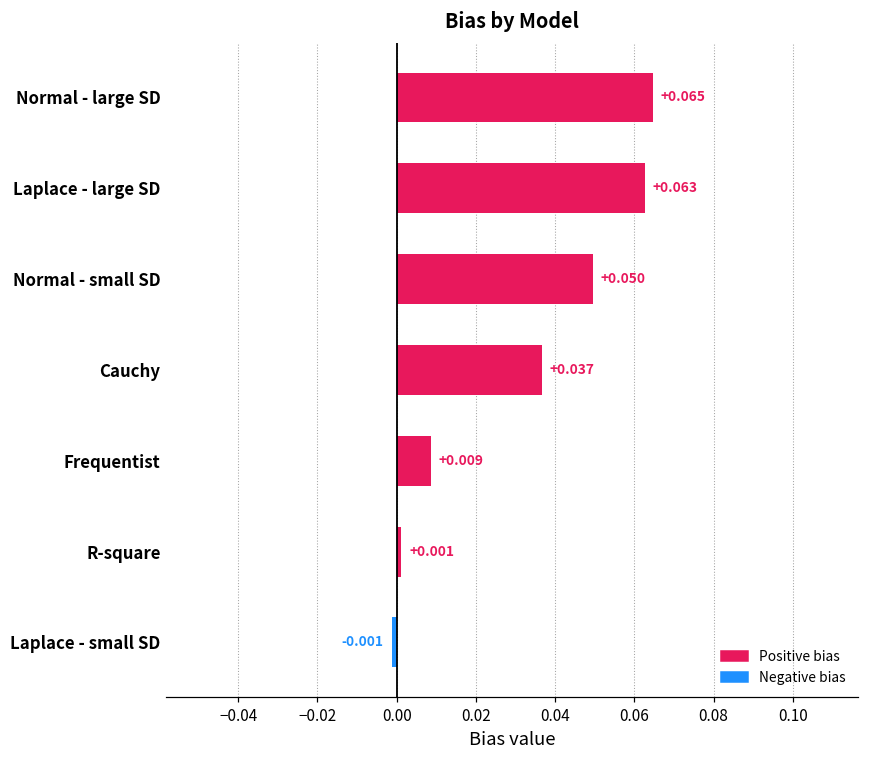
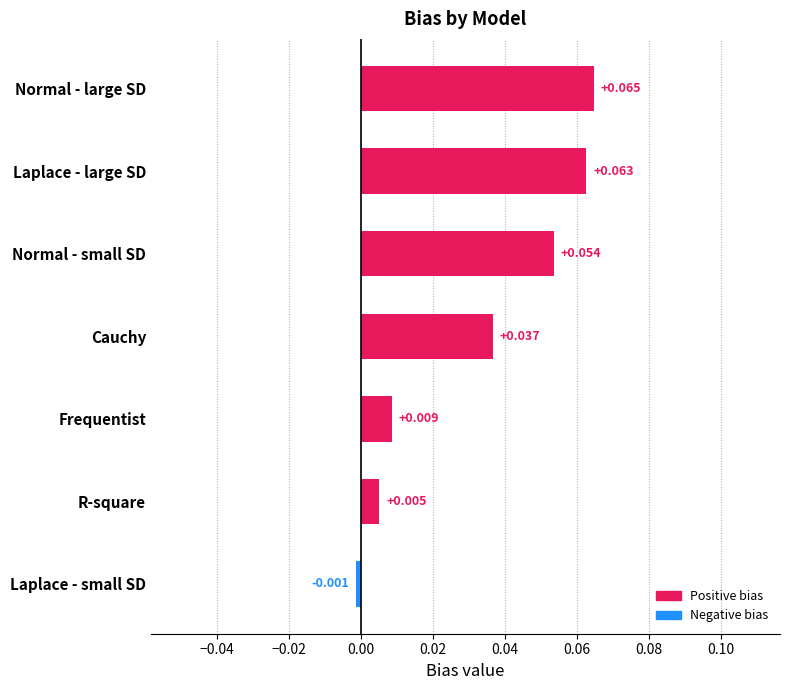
Normal - small SD: +0.050 -> +0.054
R-square: +0.001 -> +0.005
